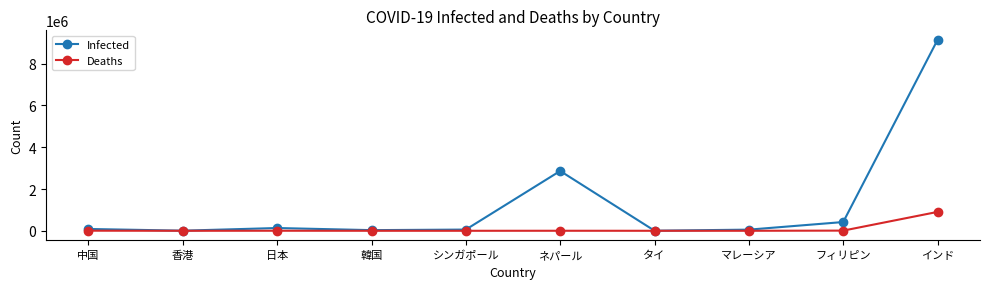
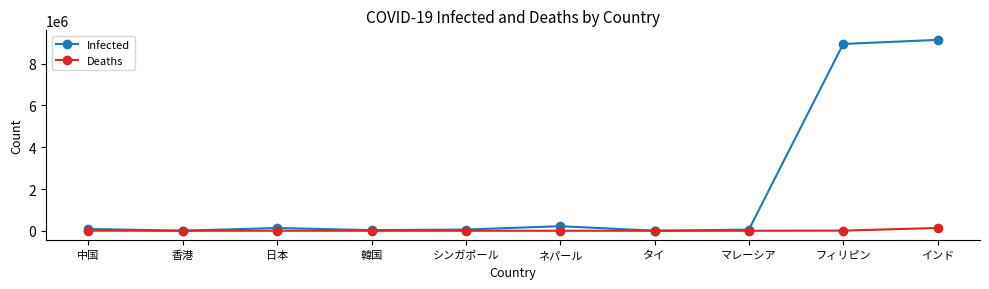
Infected, ネパール: 2900000 -> 200000
Infected, フィリピン: 400000 -> 8900000
Deaths, インド: 900000 -> 100000
